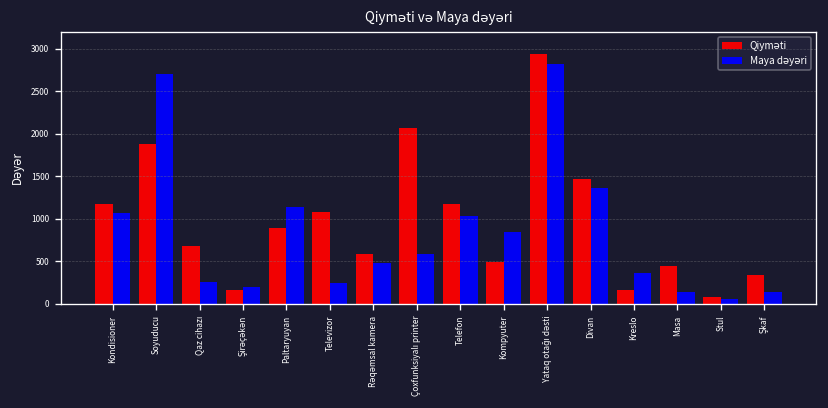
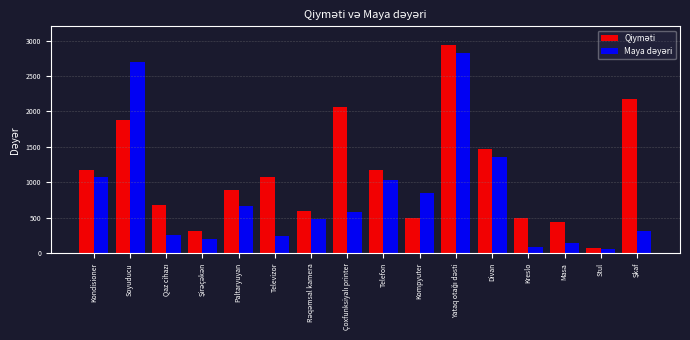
Qiyməti, Şirəçəkən: 200 -> 300
Maya dəyəri, Paltaryuyan: 1100 -> 700
Qiyməti, Kreslo: 200 -> 500
Maya dəyəri, Kreslo: 400 -> 100
Qiyməti, Şkaf: 300 -> 2200
Maya dəyəri, Şkaf: 100 -> 300
